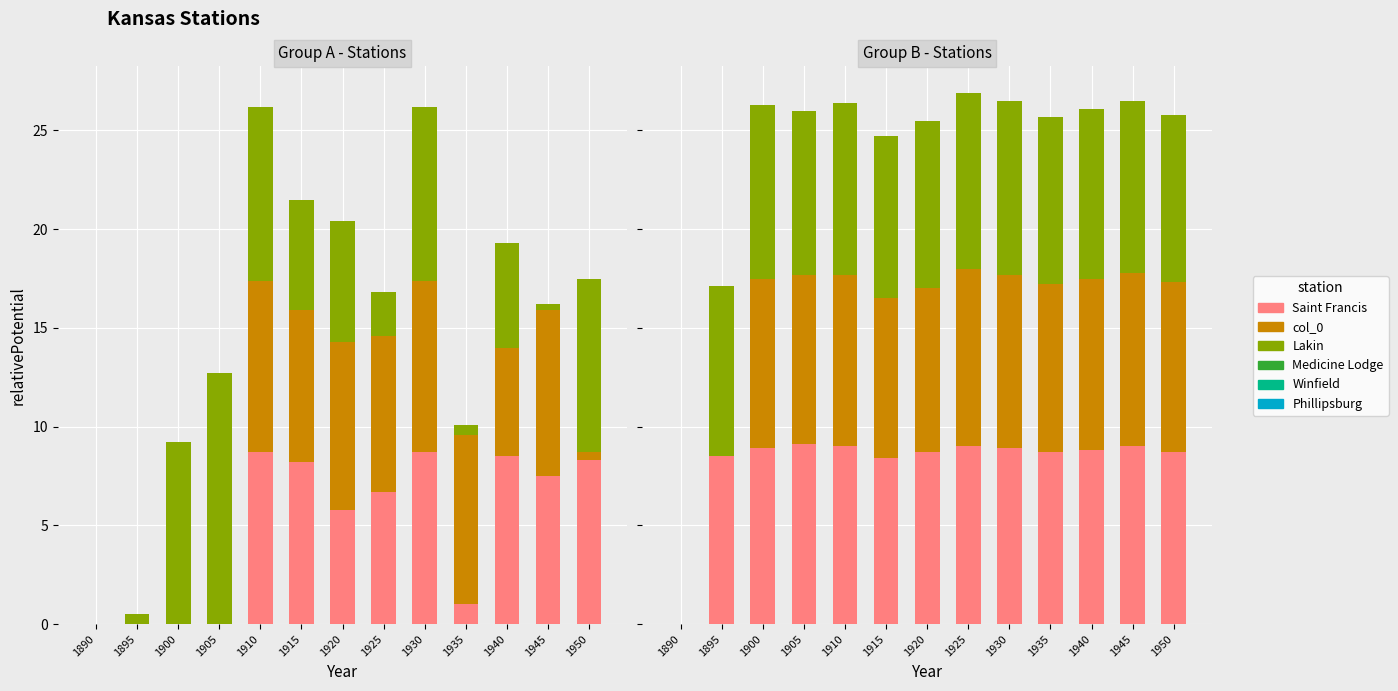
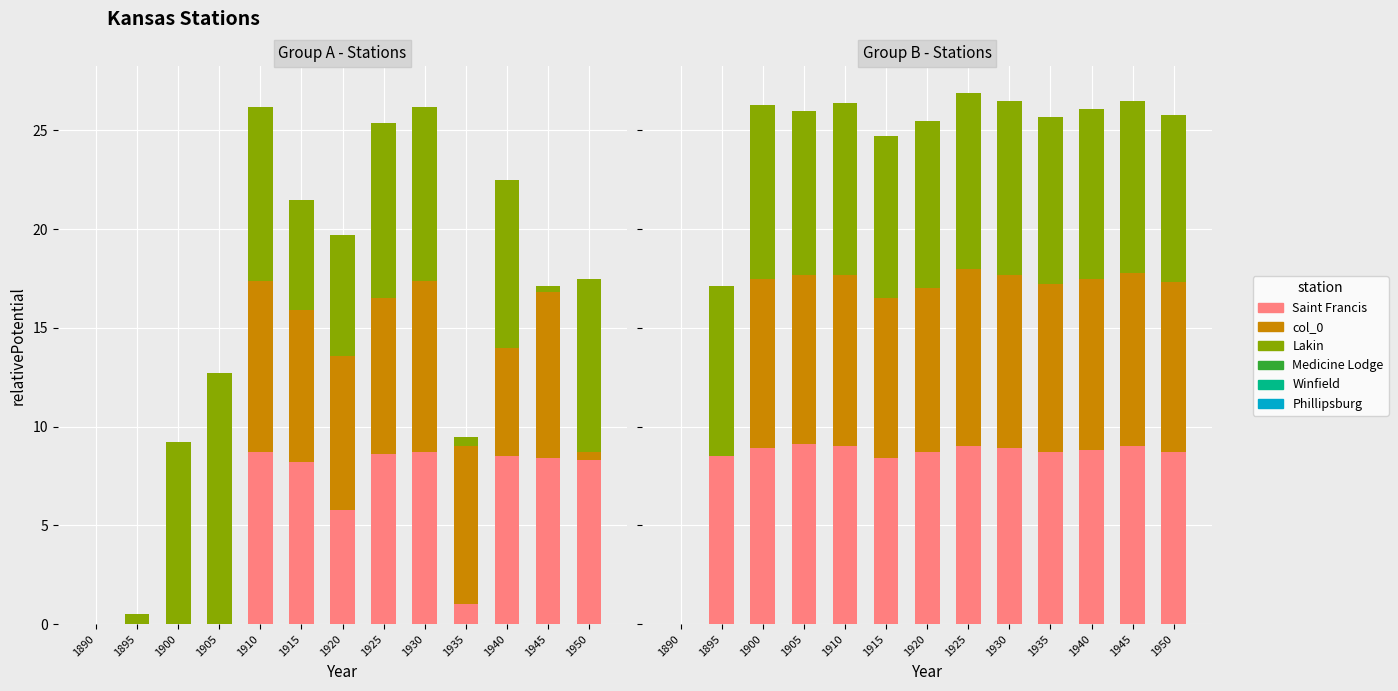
Group A - Stations, col_0, 1920: 8.5 -> 7.8
Group A - Stations, Saint Francis, 1925: 6.7 -> 8.6
Group A - Stations, Lakin, 1925: 2.2 -> 8.9
Group A - Stations, col_0, 1935: 8.6 -> 8.0
Group A - Stations, Lakin, 1940: 5.3 -> 8.5
Group A - Stations, Saint Francis, 1945: 7.5 -> 8.4
